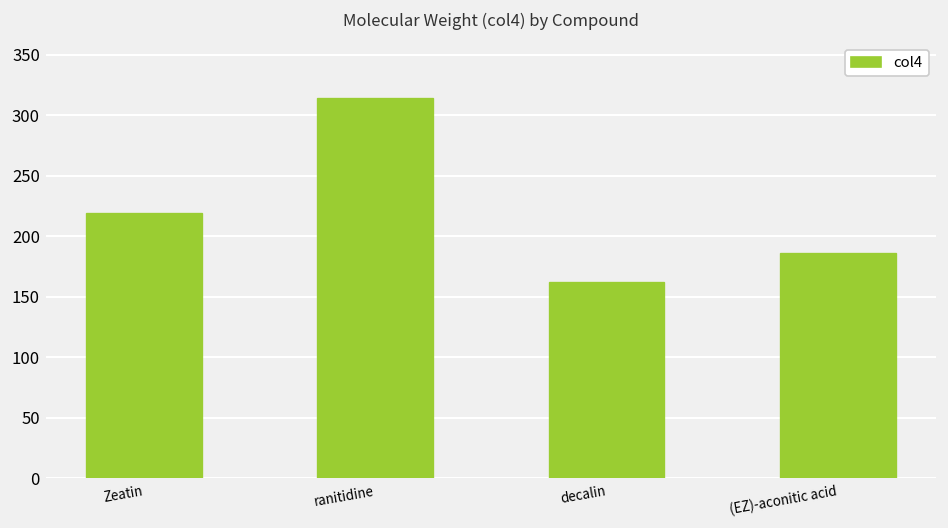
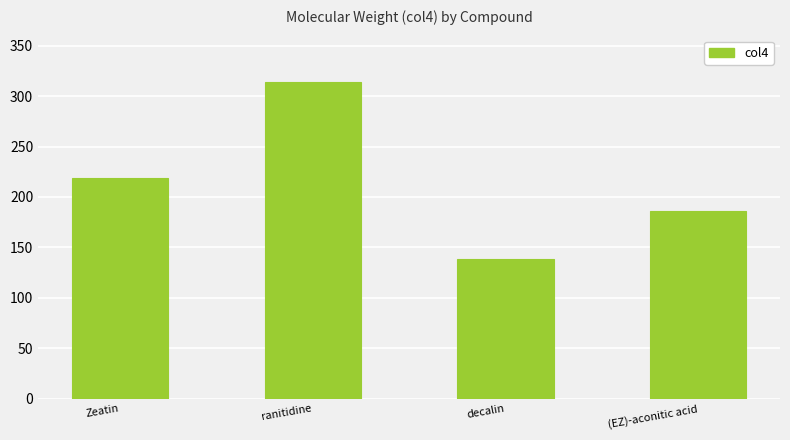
decalin: 163 -> 138
